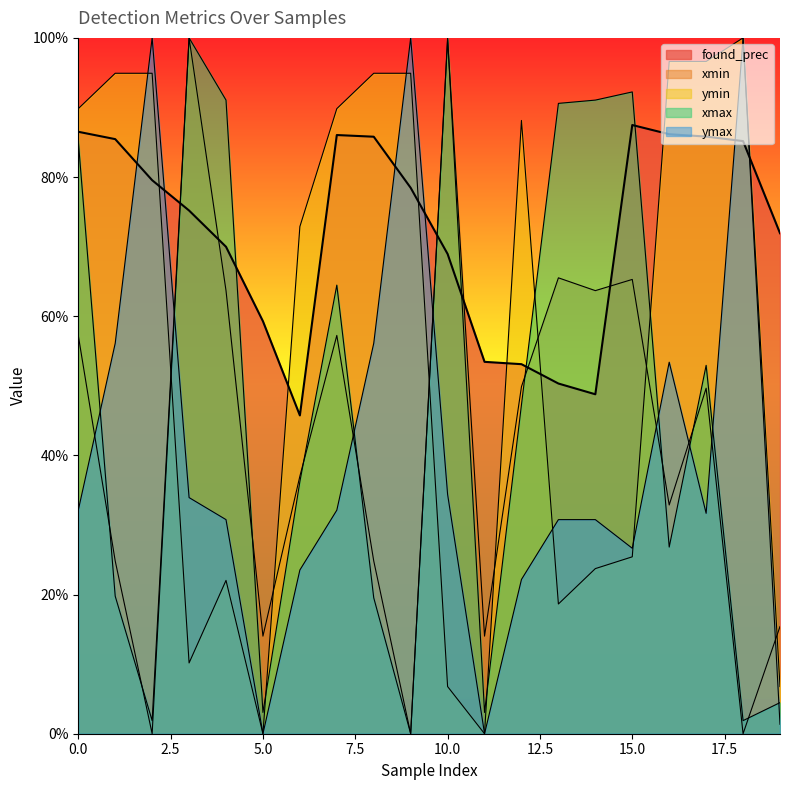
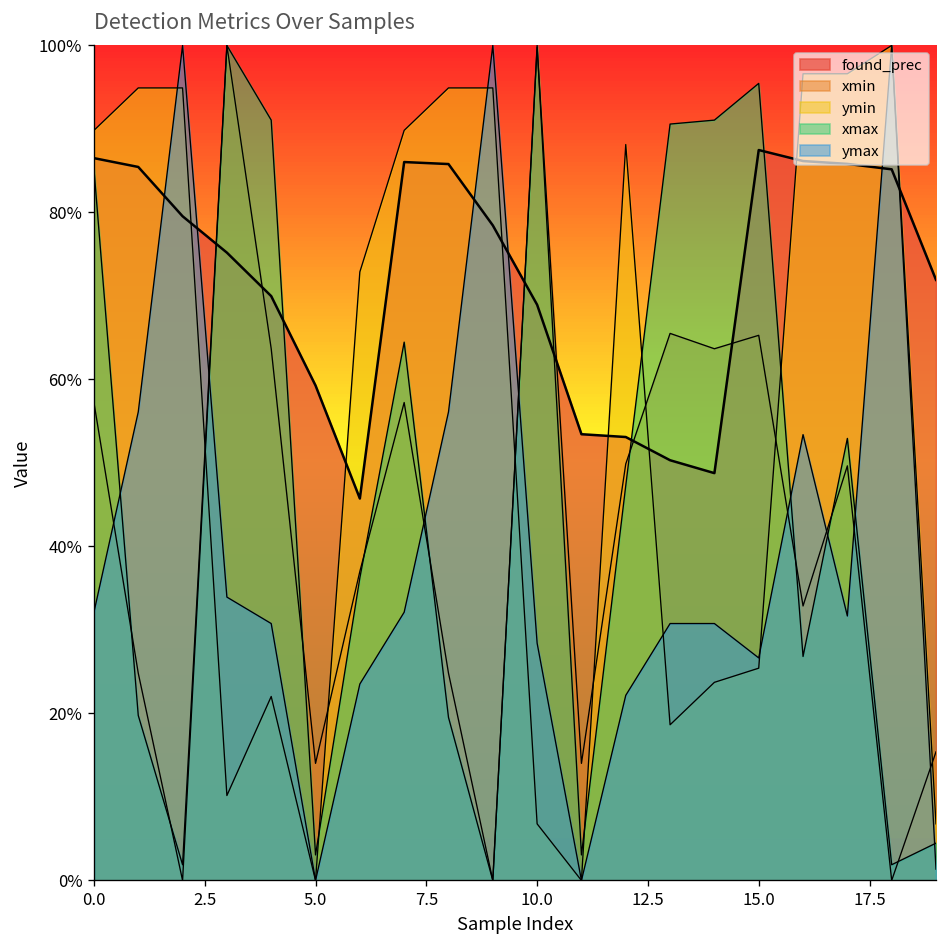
ymax, 10.0: 34% -> 28%
xmax, 15.0: 92% -> 95%
